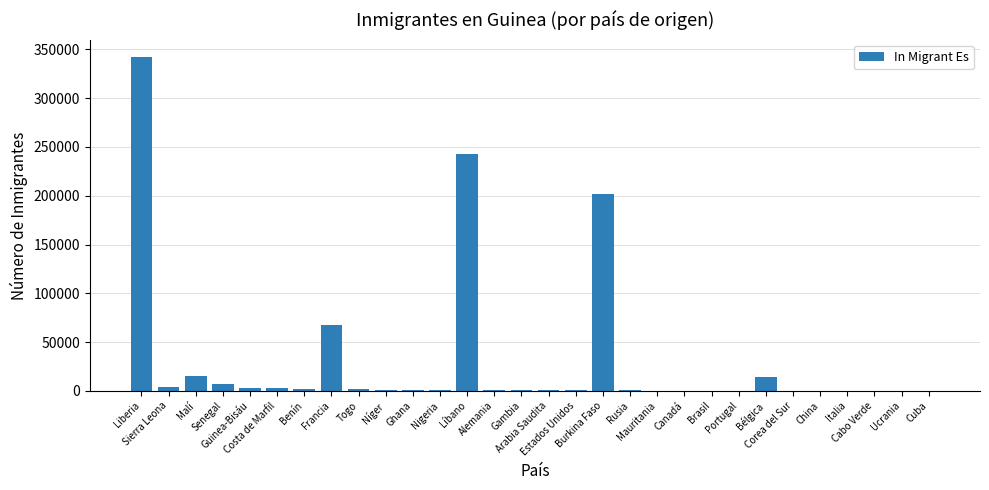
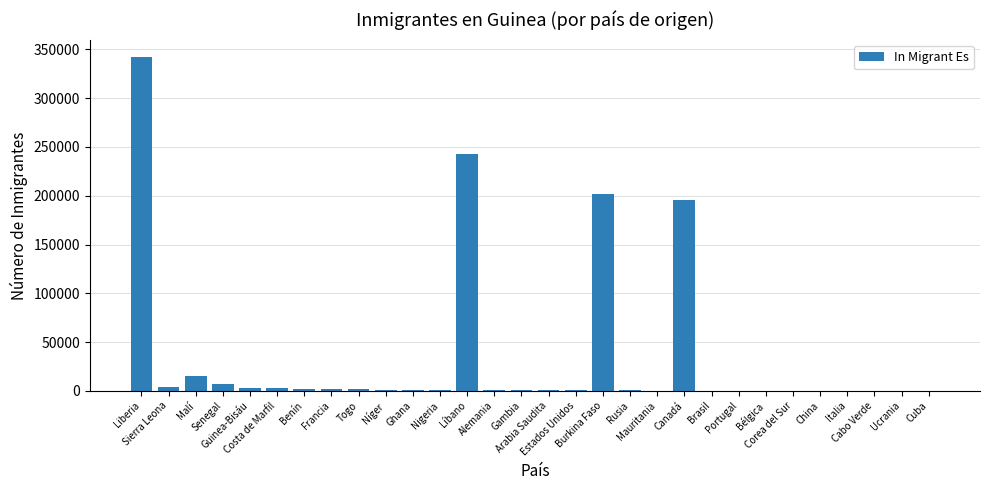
Francia: 70000 -> 0
Canadá: 0 -> 200000
Bélgica: 10000 -> 0
